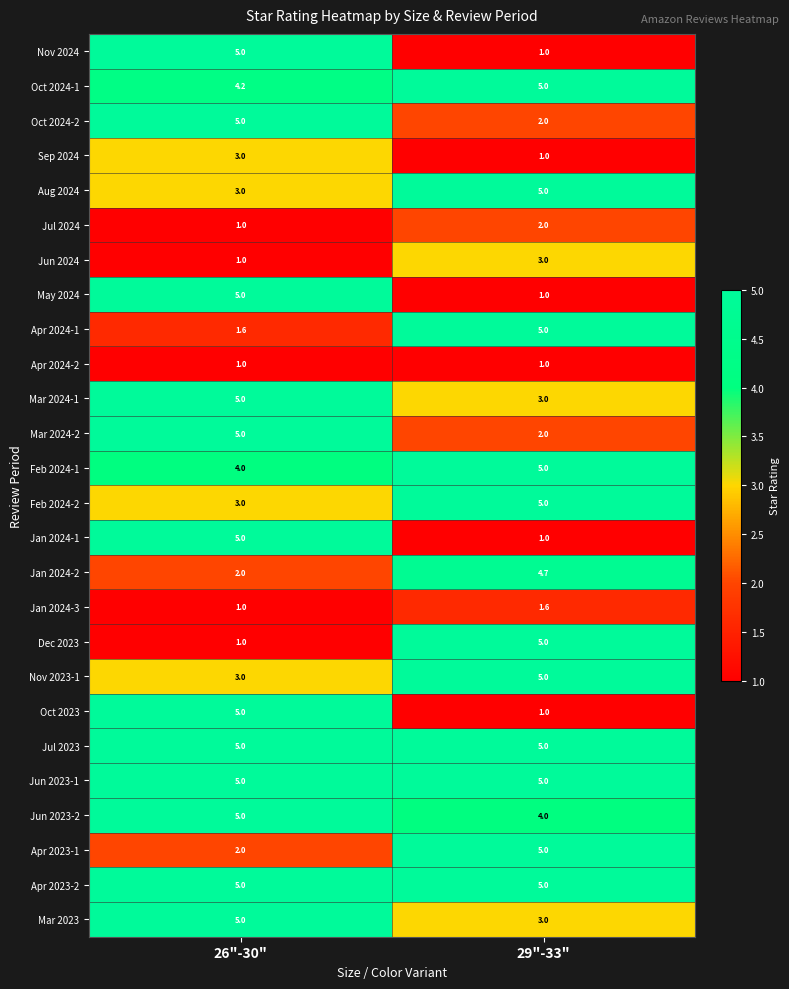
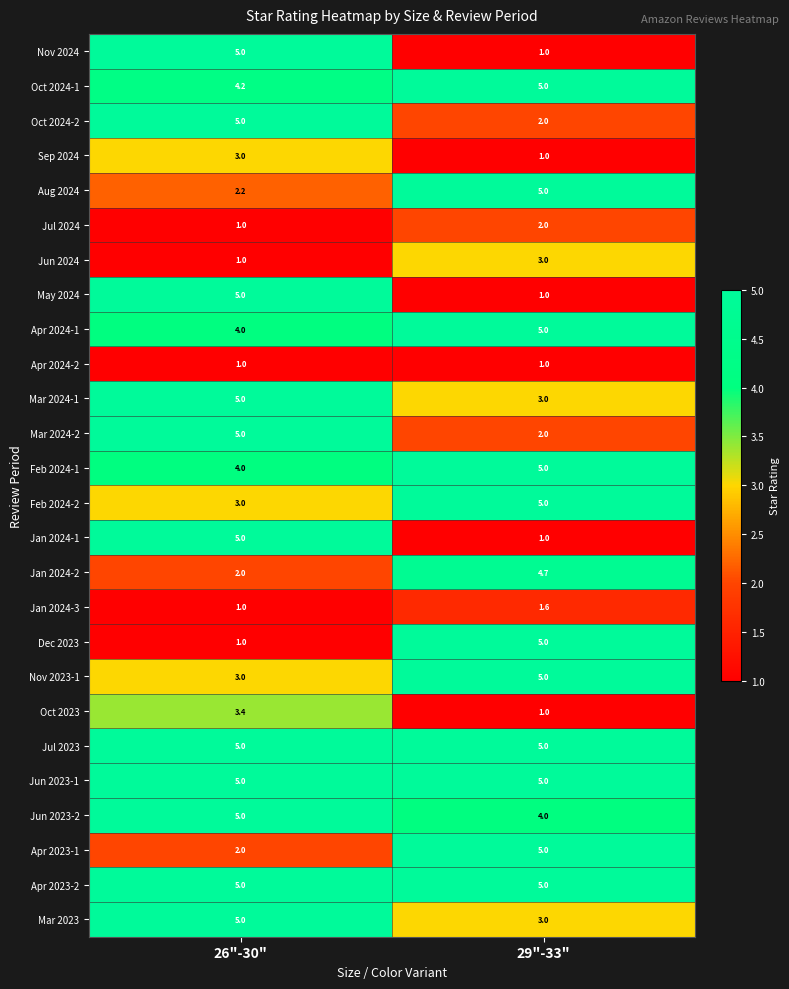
Aug 2024, 26"-30": 3.0 -> 2.2
Apr 2024-1, 26"-30": 1.6 -> 4.0
Oct 2023, 26"-30": 5.0 -> 3.4
